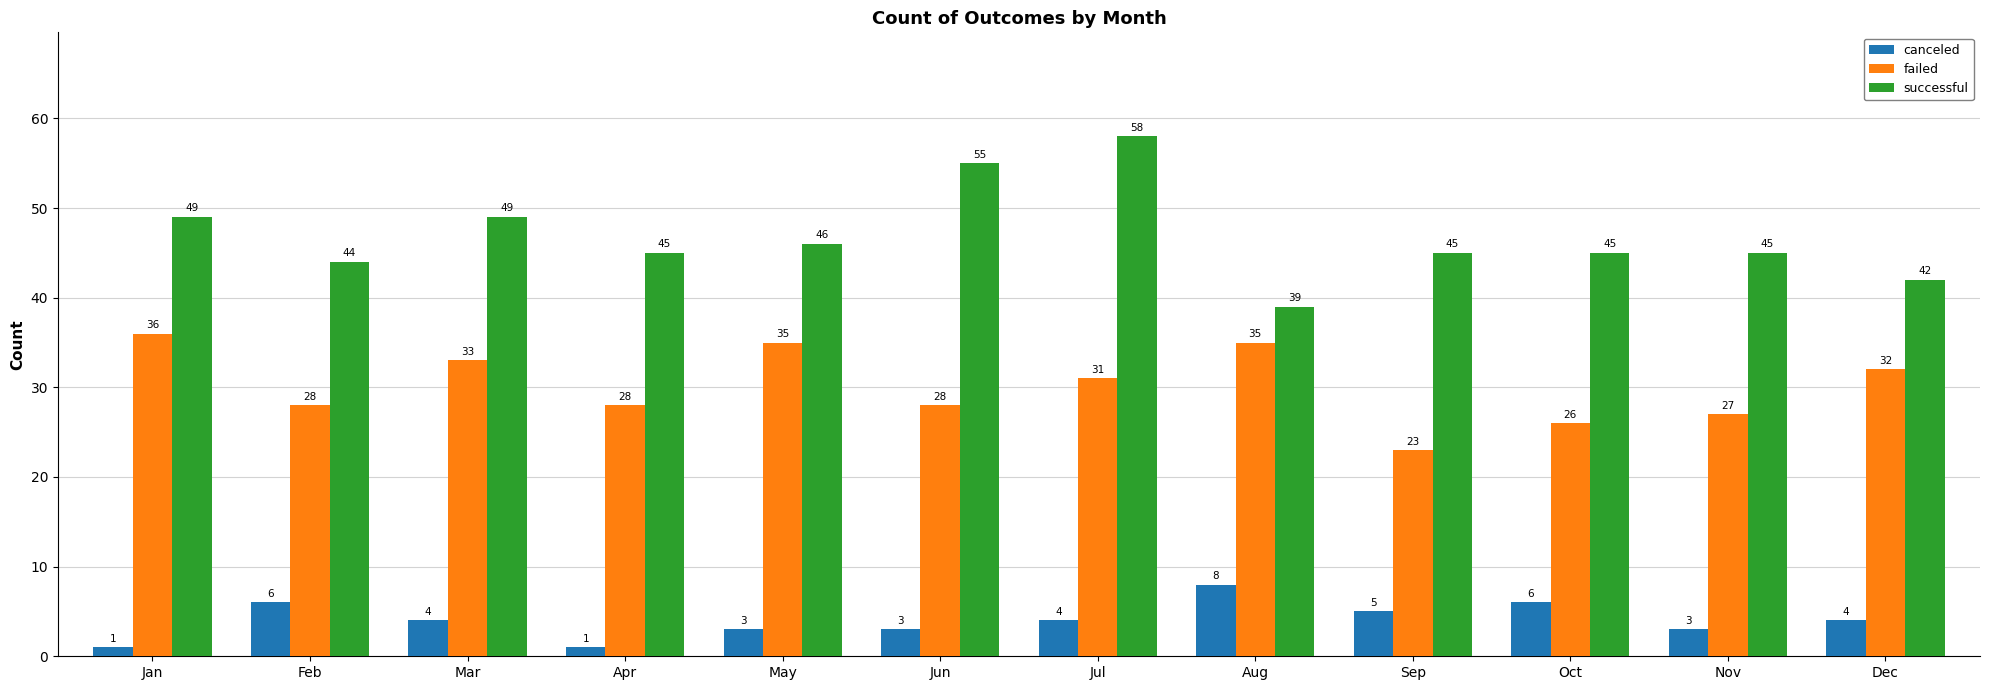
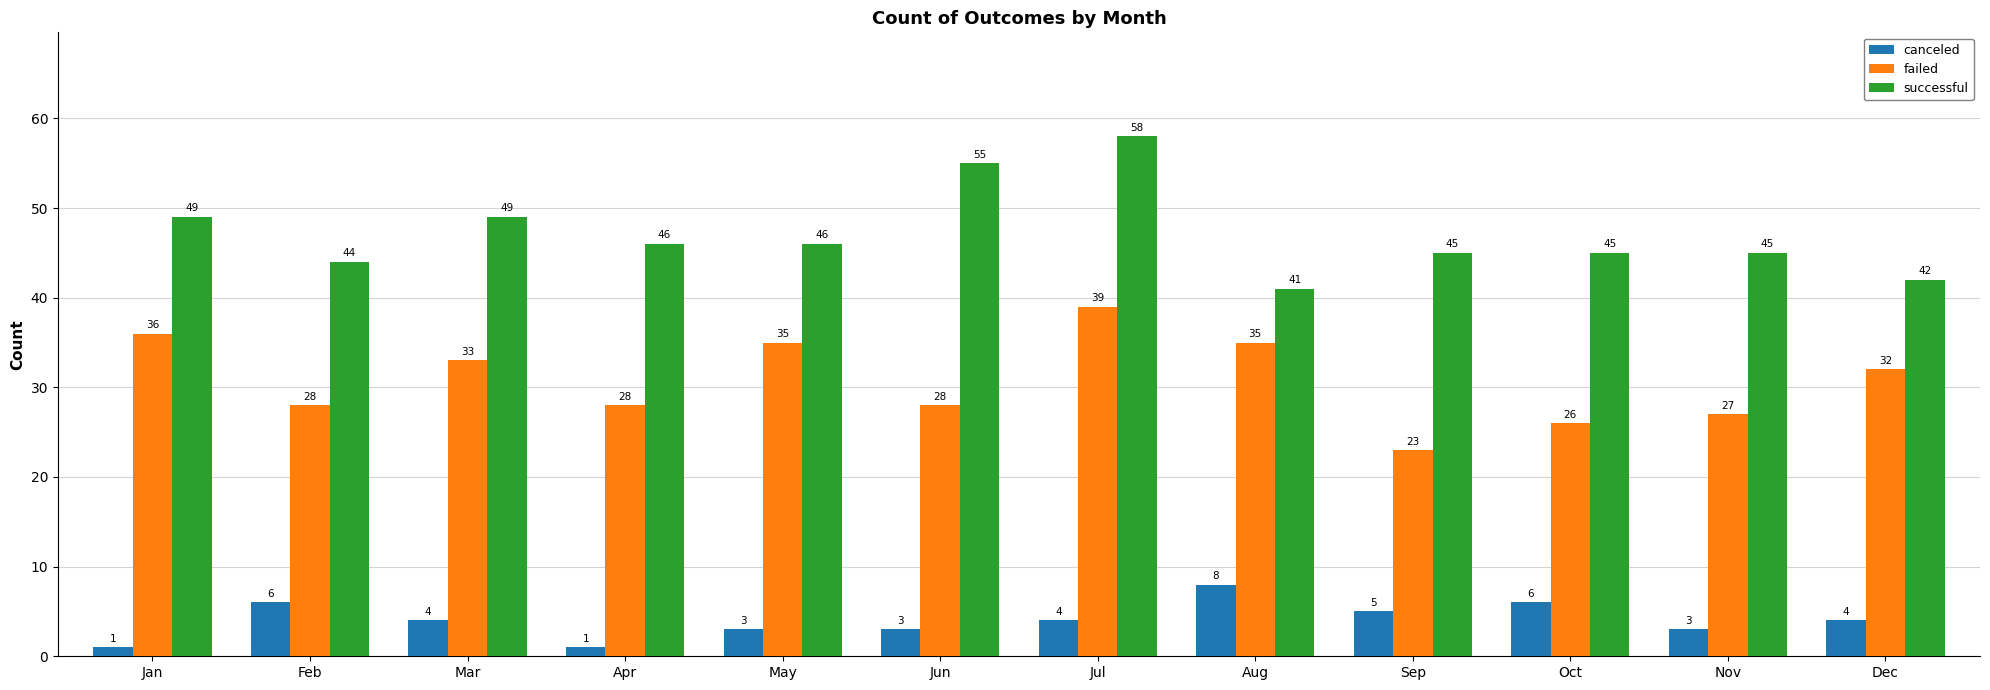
successful, Apr: 45 -> 46
failed, Jul: 31 -> 39
successful, Aug: 39 -> 41
